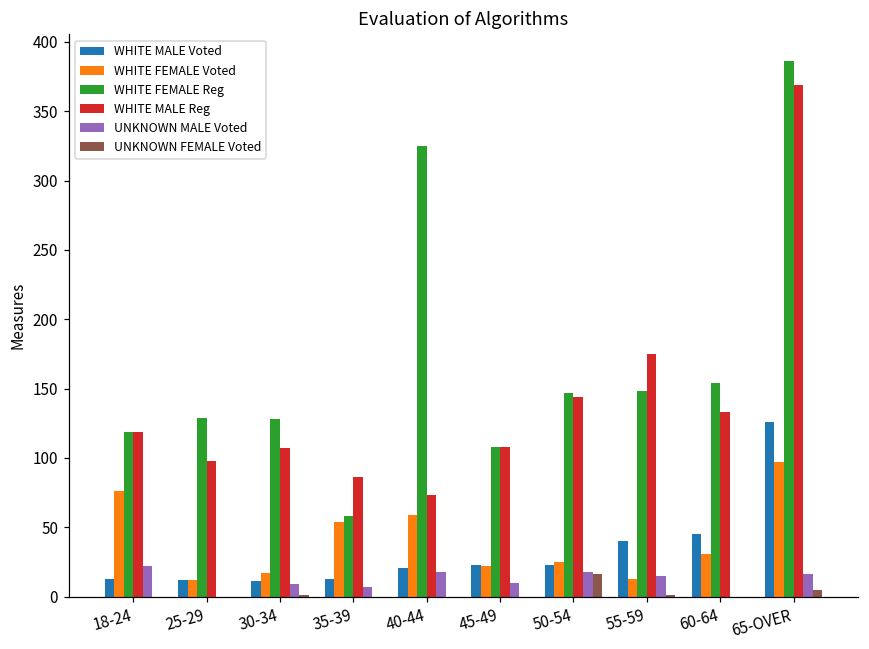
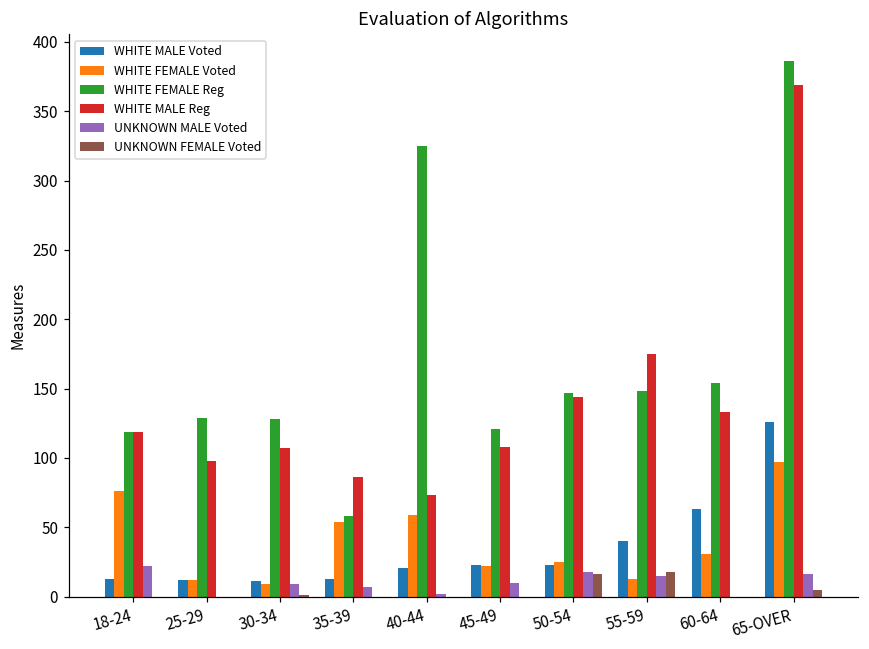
WHITE FEMALE Voted, 30-34: 17 -> 9
UNKNOWN MALE Voted, 40-44: 18 -> 2
WHITE FEMALE Reg, 45-49: 108 -> 121
UNKNOWN FEMALE Voted, 55-59: 1 -> 18
WHITE MALE Voted, 60-64: 45 -> 63
